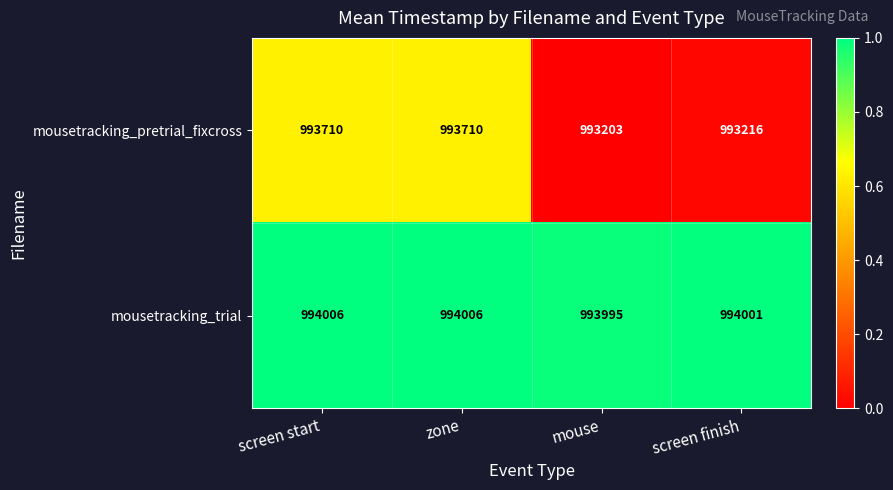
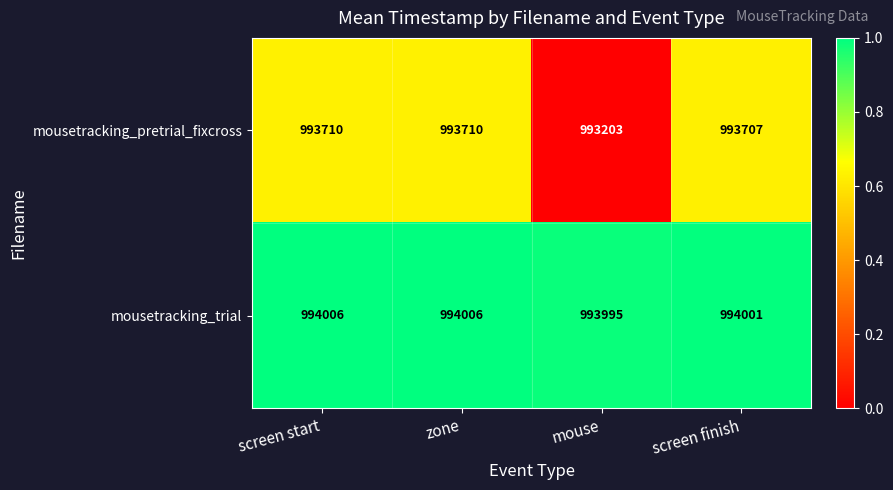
mousetracking_pretrial_fixcross, screen finish: 993216 -> 993707
